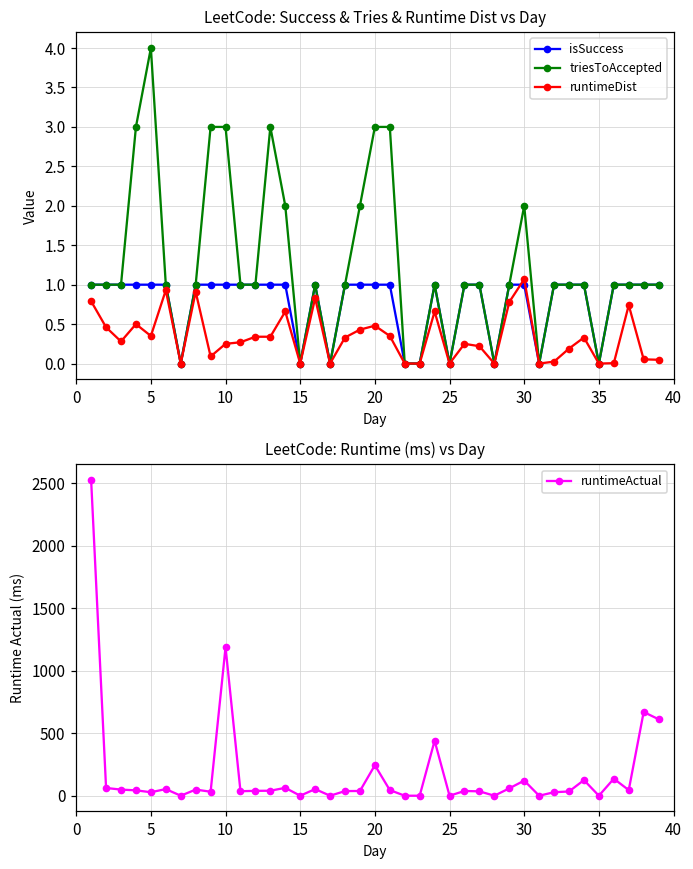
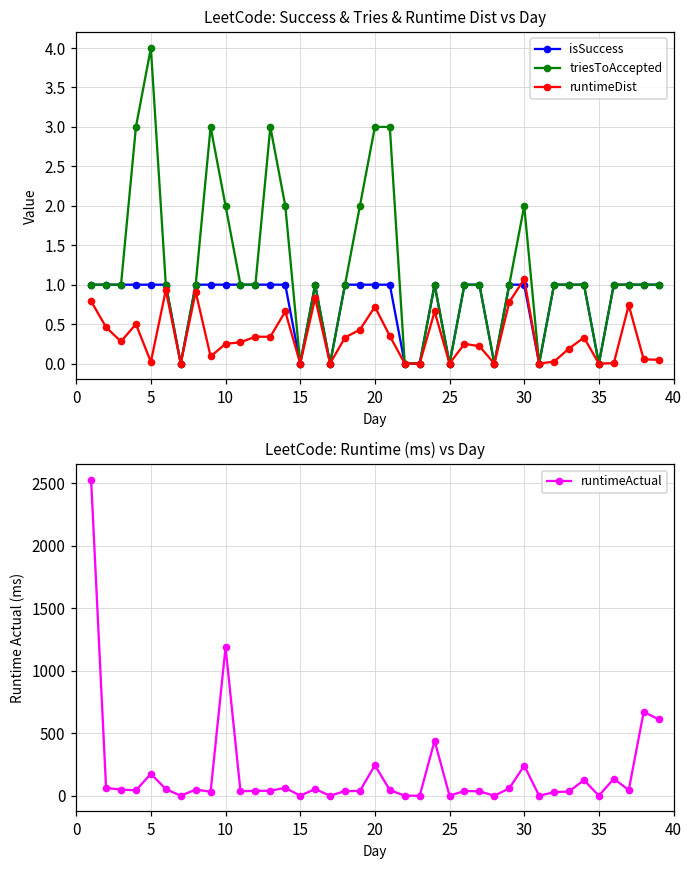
LeetCode: Success & Tries & Runtime Dist vs Day, runtimeDist, 5: 0.4 -> 0.0
LeetCode: Success & Tries & Runtime Dist vs Day, triesToAccepted, 10: 3 -> 2
LeetCode: Success & Tries & Runtime Dist vs Day, runtimeDist, 20: 0.5 -> 0.7
LeetCode: Runtime (ms) vs Day, 5: 30 -> 180
LeetCode: Runtime (ms) vs Day, 30: 120 -> 240
